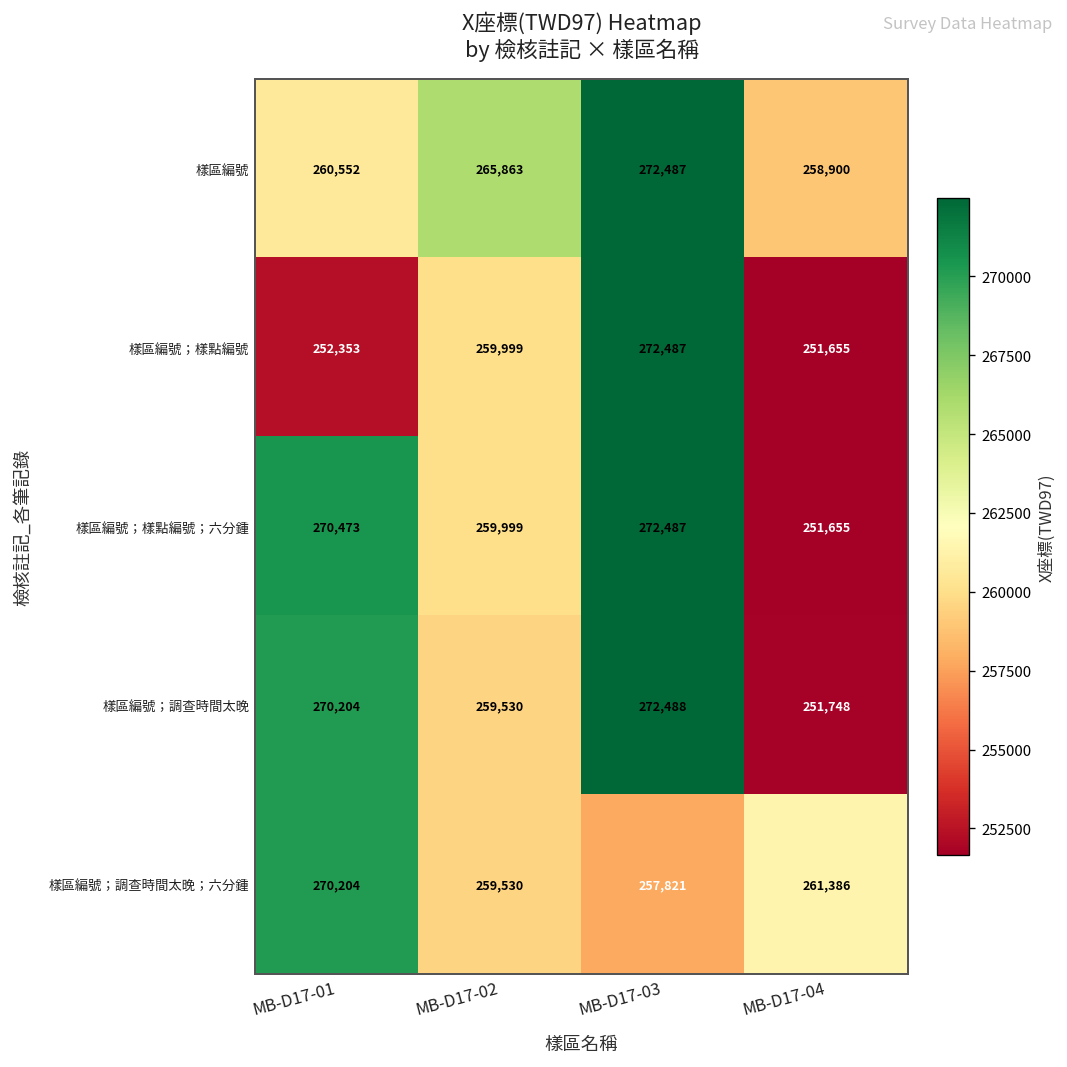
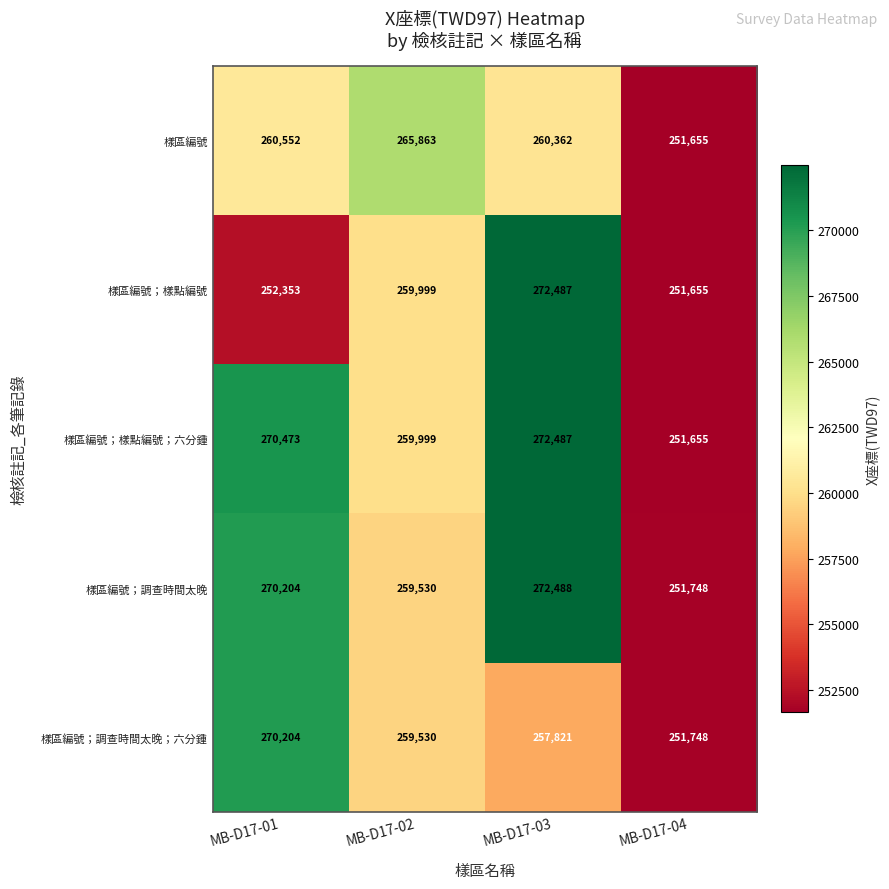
樣區編號, MB-D17-03: 272,487 -> 260,362
樣區編號, MB-D17-04: 258,900 -> 251,655
樣區編號；調查時間太晚；六分鍾, MB-D17-04: 261,386 -> 251,748
